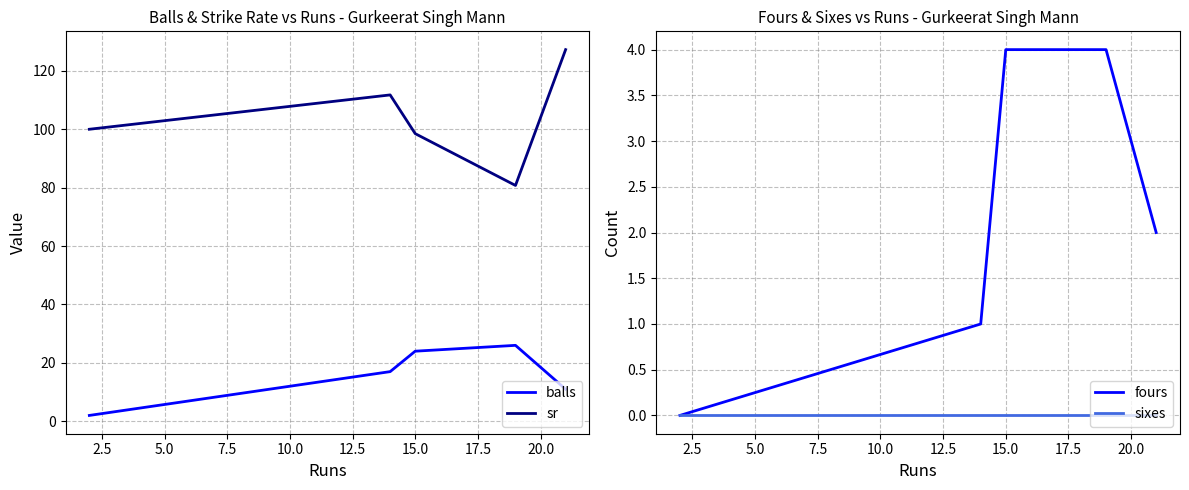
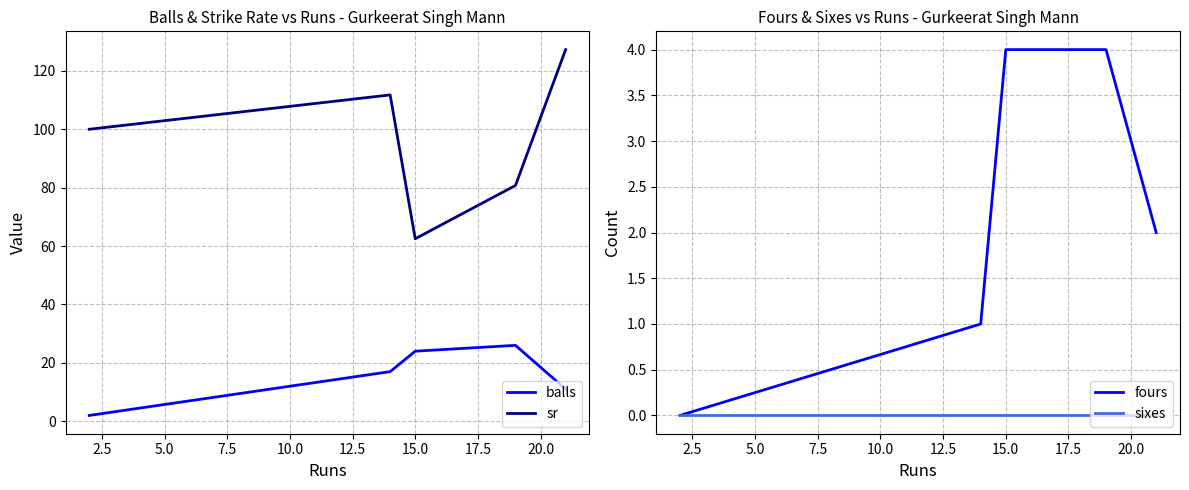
Balls & Strike Rate vs Runs - Gurkeerat Singh Mann, sr, 15.0: 99 -> 63
